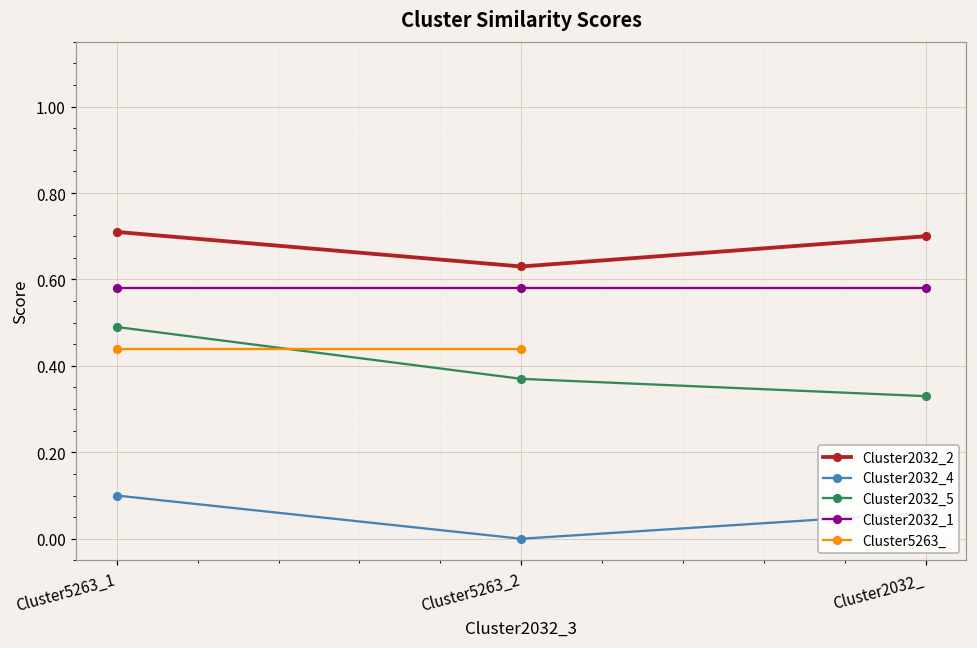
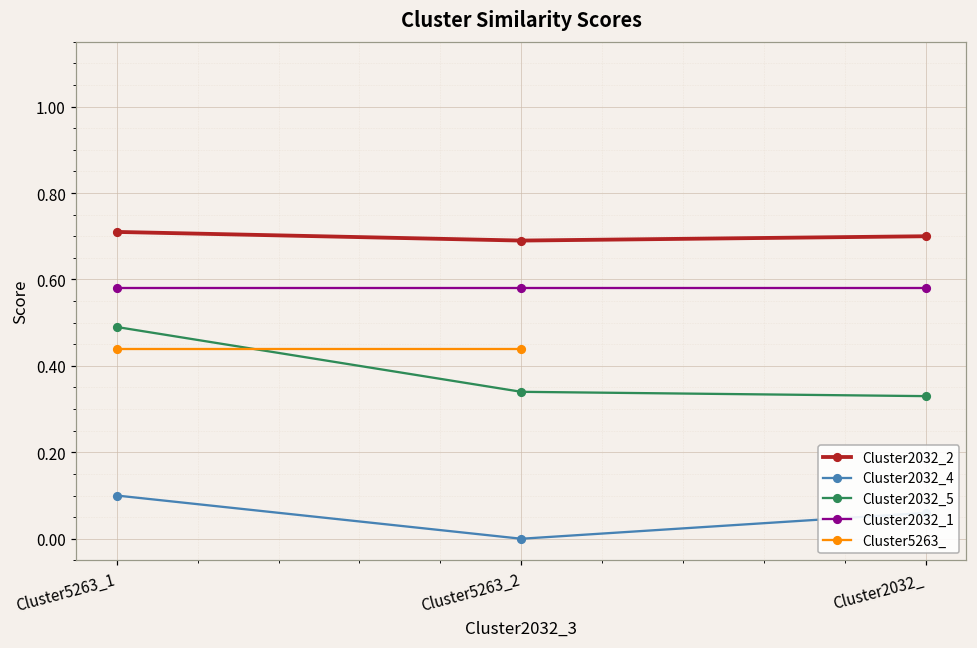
Cluster2032_2, Cluster5263_2: 0.63 -> 0.69
Cluster2032_5, Cluster5263_2: 0.37 -> 0.34
